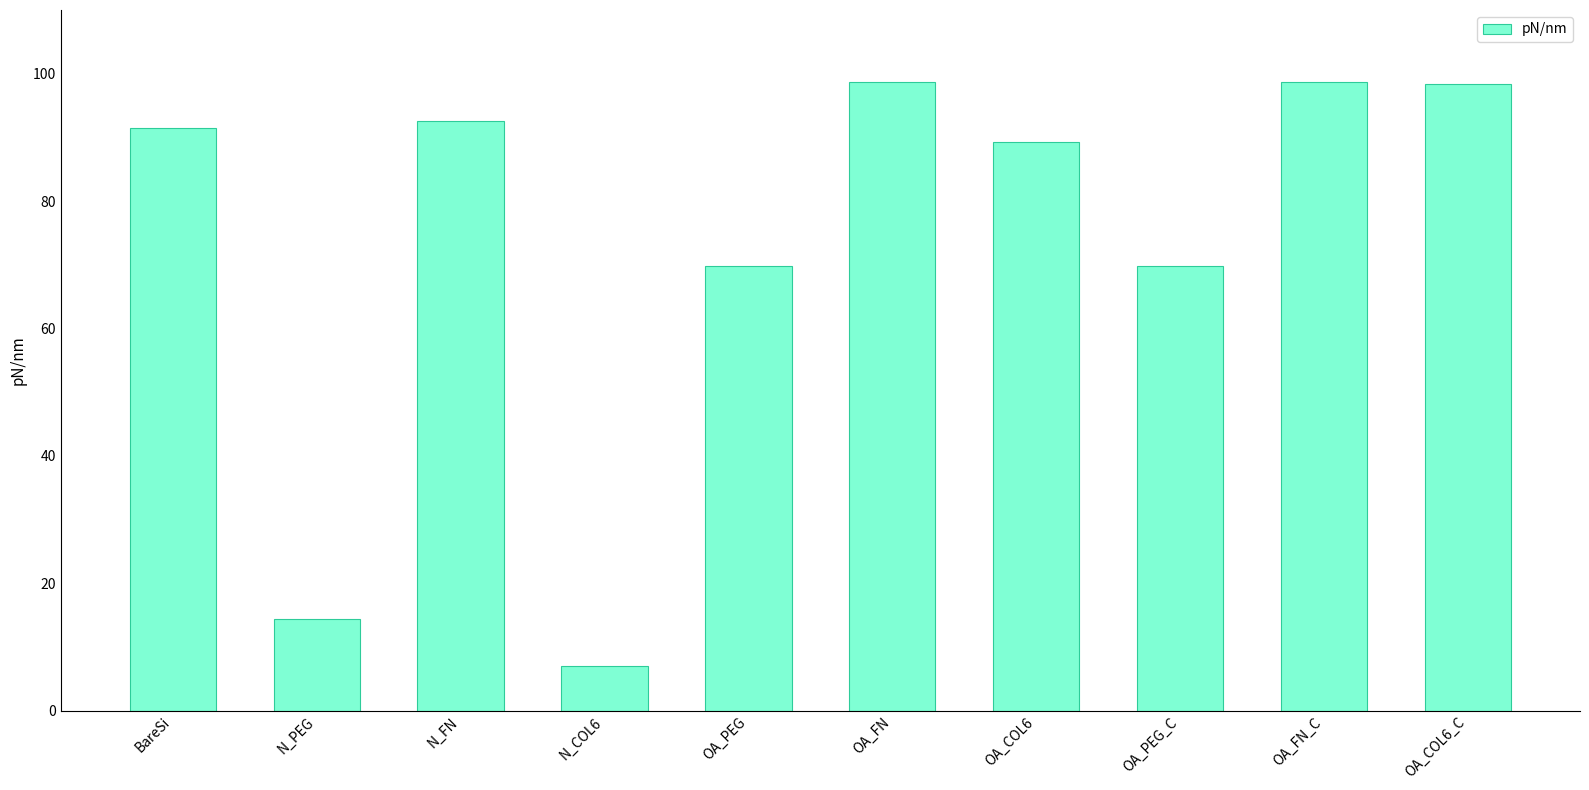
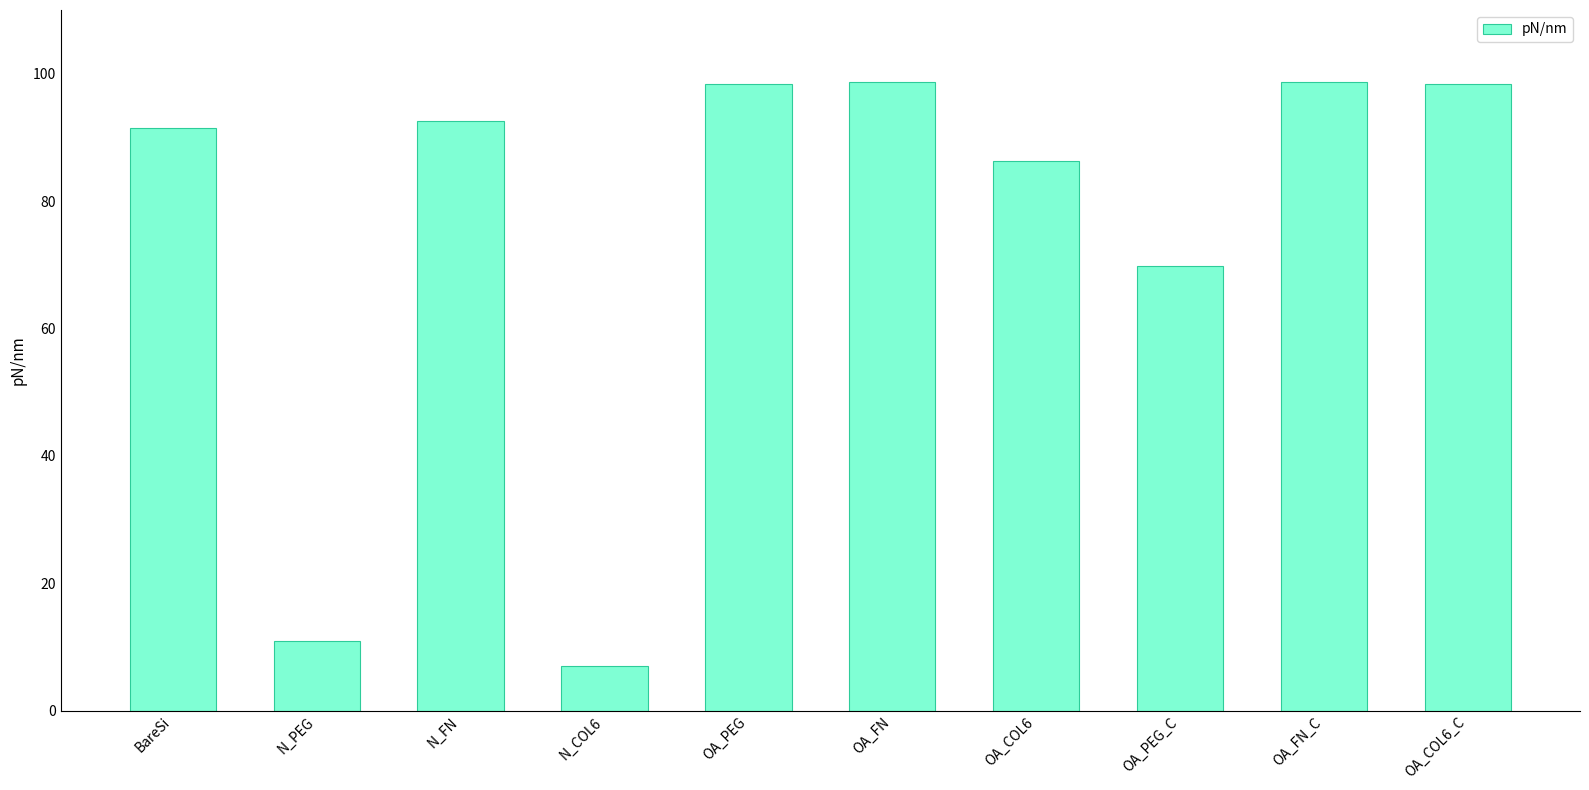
N_PEG: 14 -> 11
OA_PEG: 70 -> 98
OA_COL6: 89 -> 86
